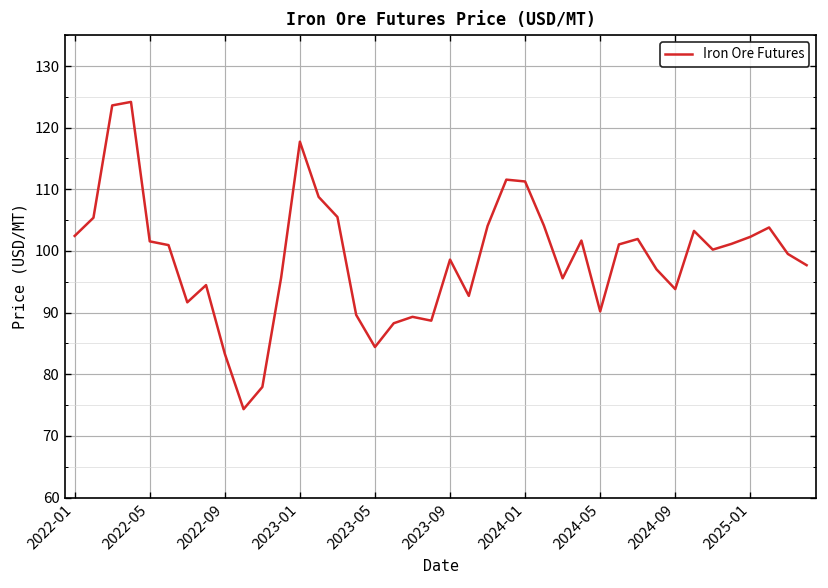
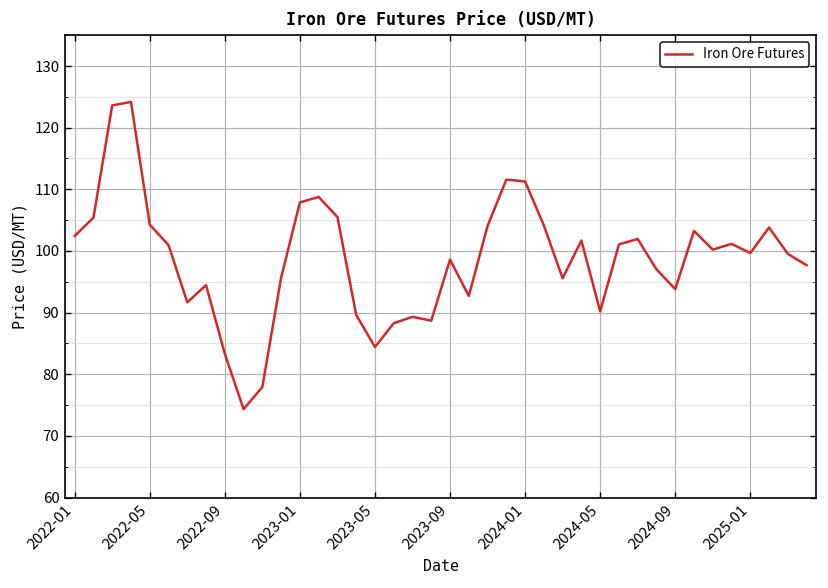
2022-05: 102 -> 104
2023-01: 118 -> 108
2025-01: 102 -> 100
